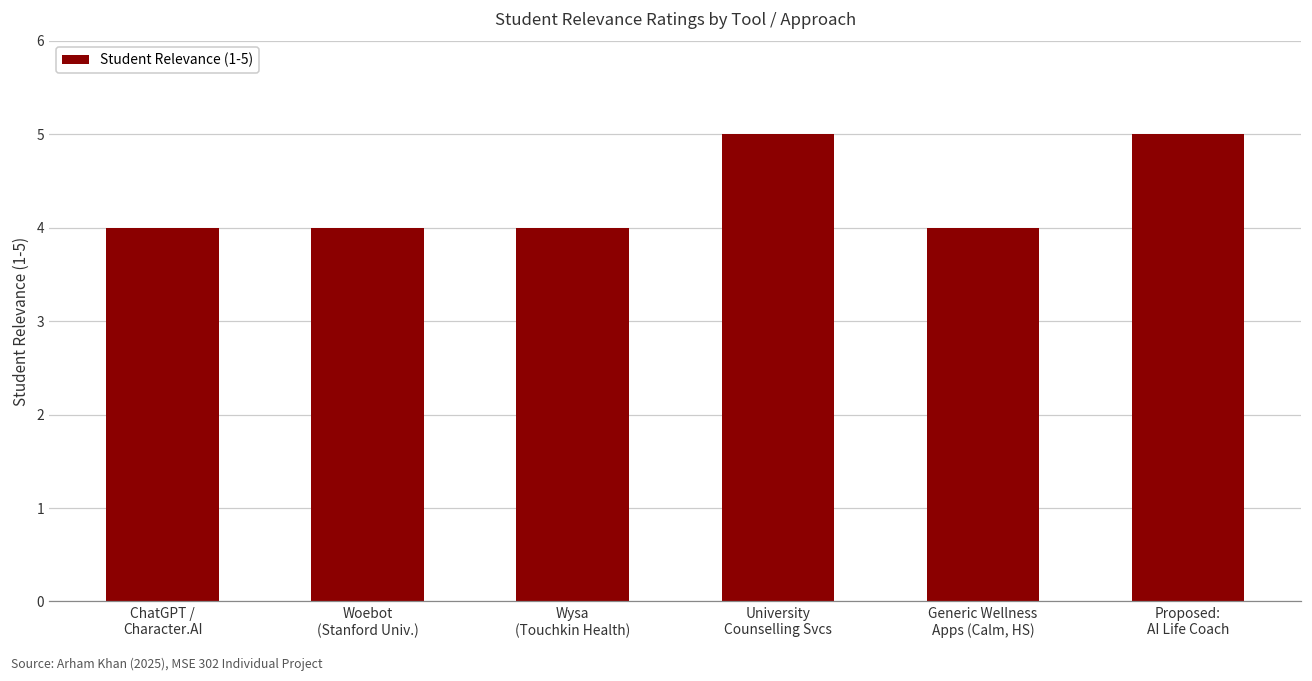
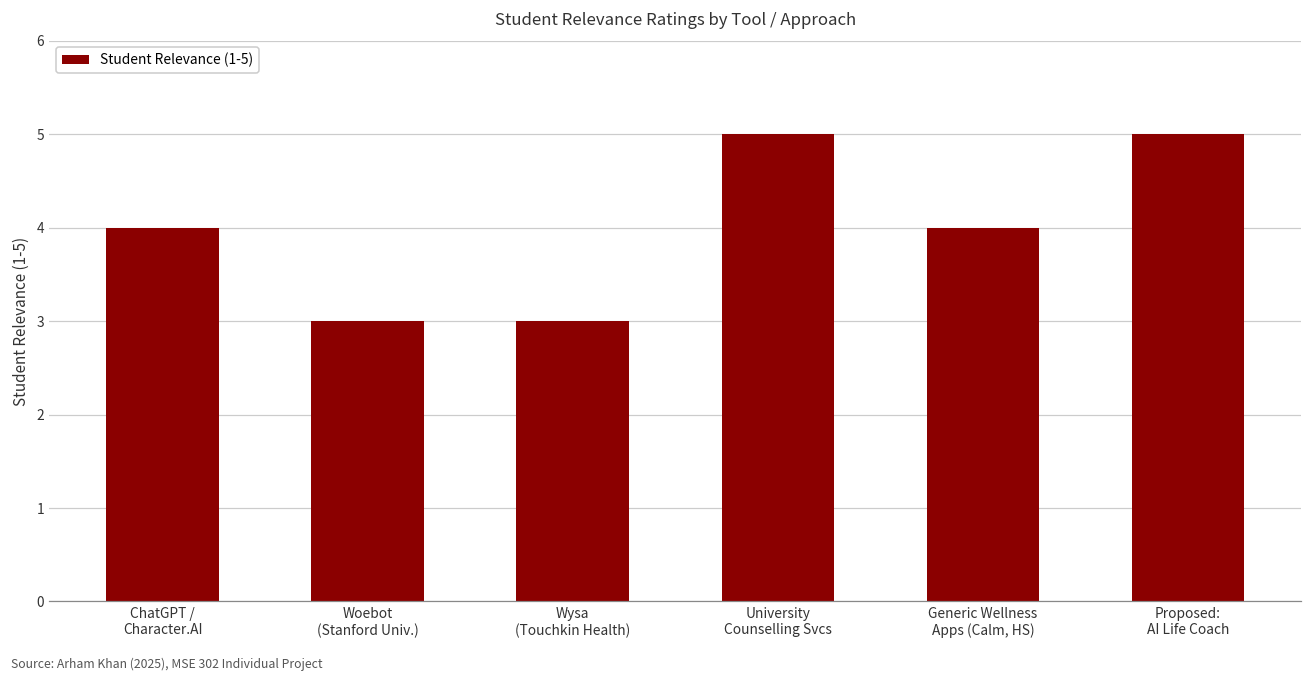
Woebot (Stanford Univ.): 4 -> 3
Wysa (Touchkin Health): 4 -> 3
